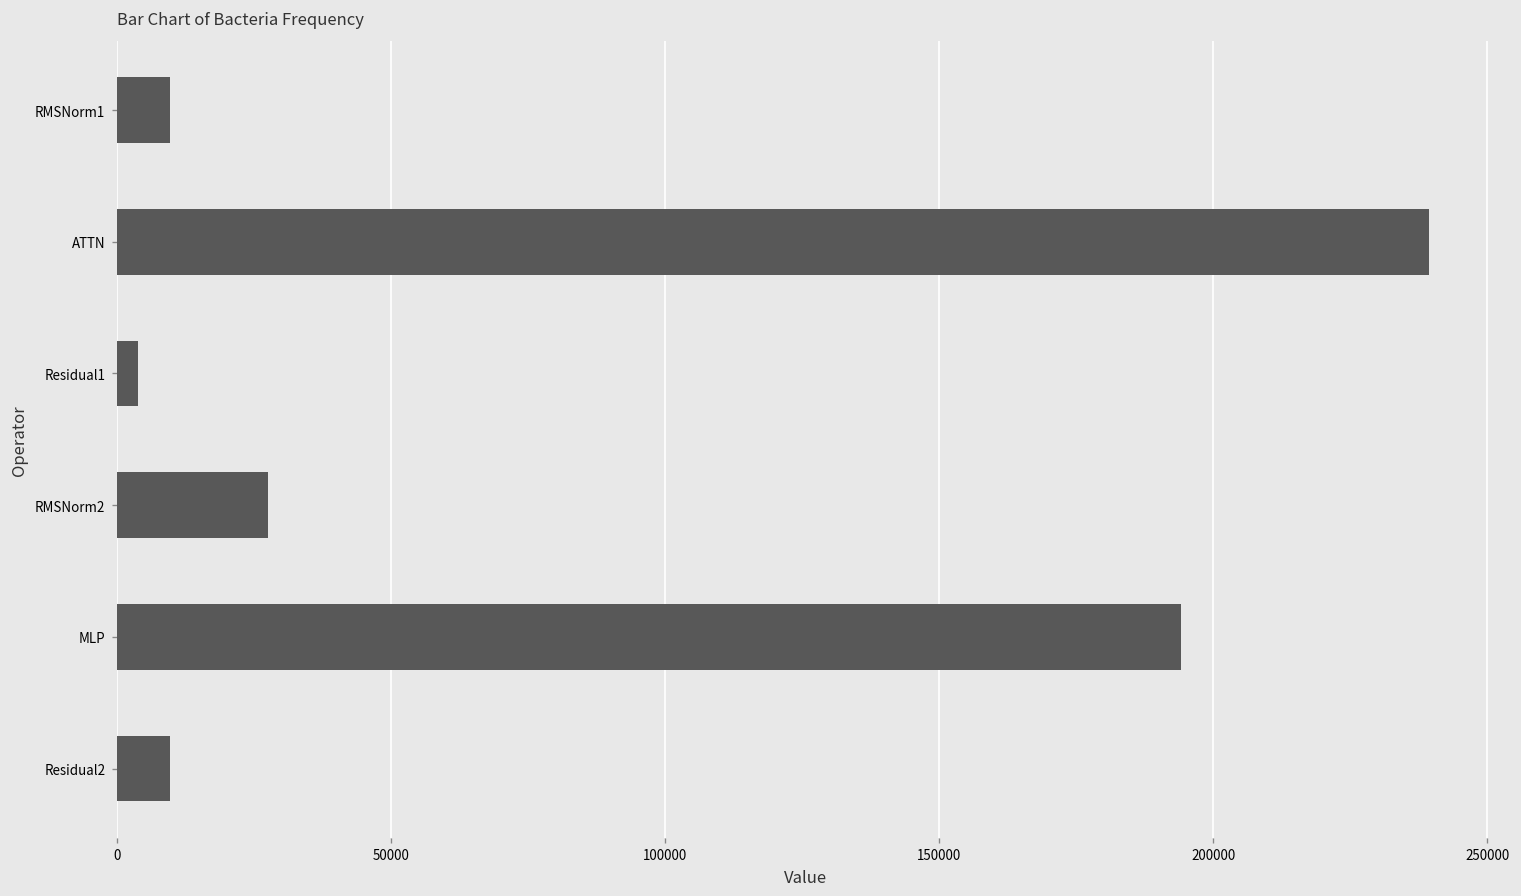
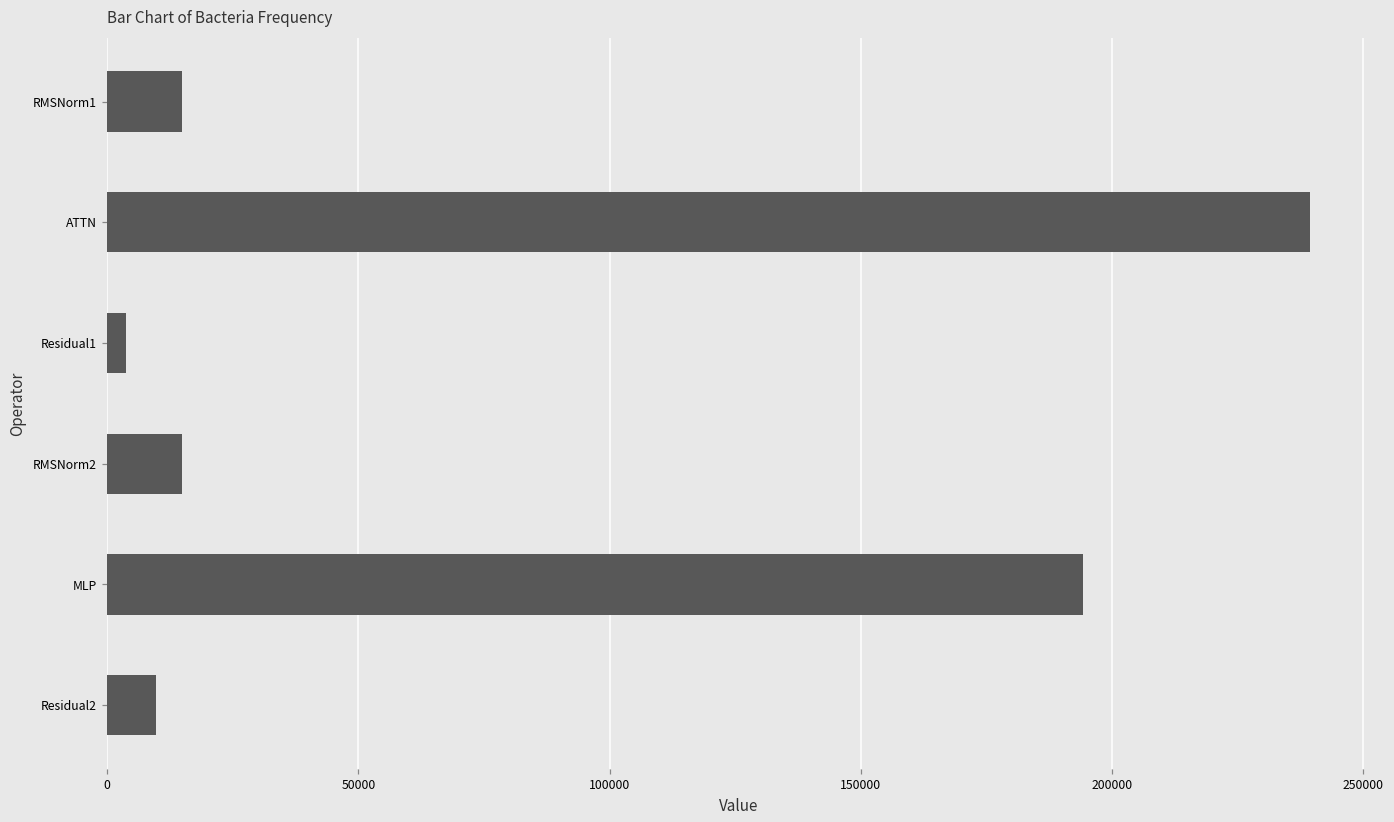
RMSNorm1: 10000 -> 15000
RMSNorm2: 28000 -> 15000
